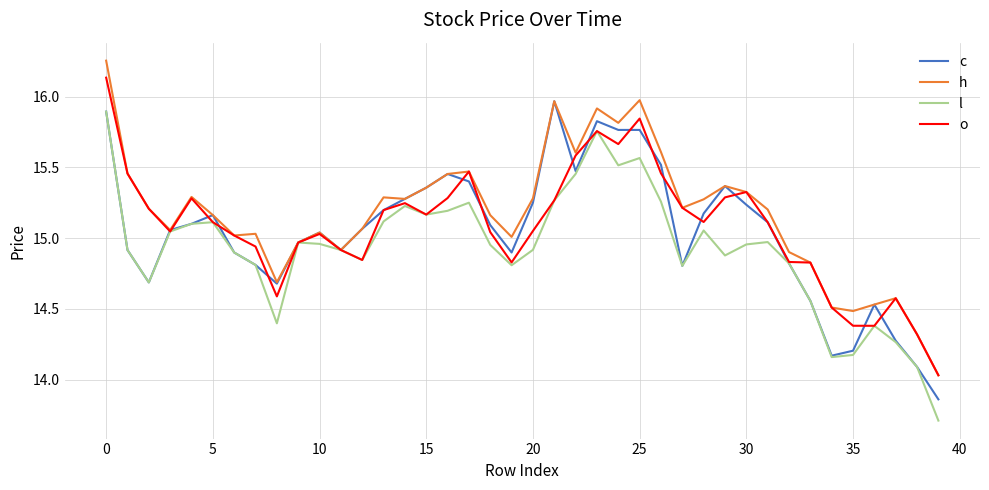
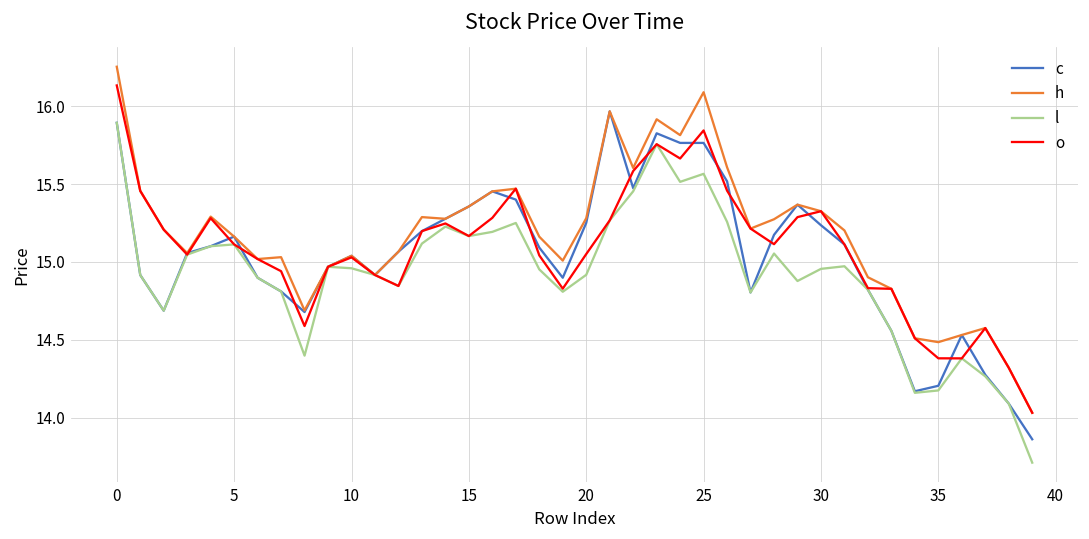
h, 25: 15.97 -> 16.09
